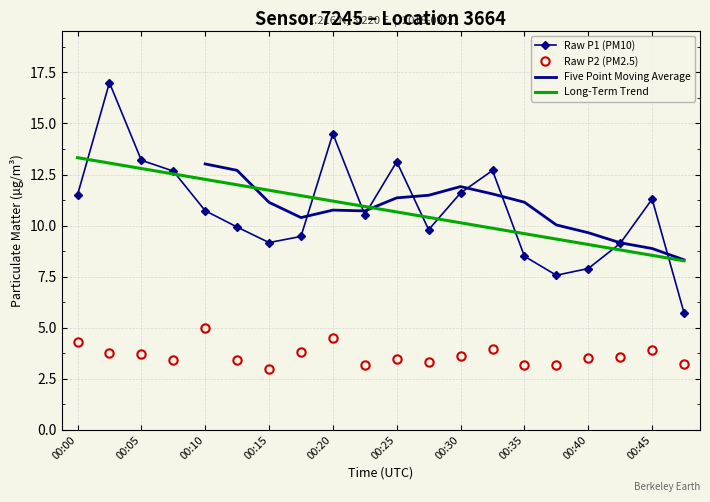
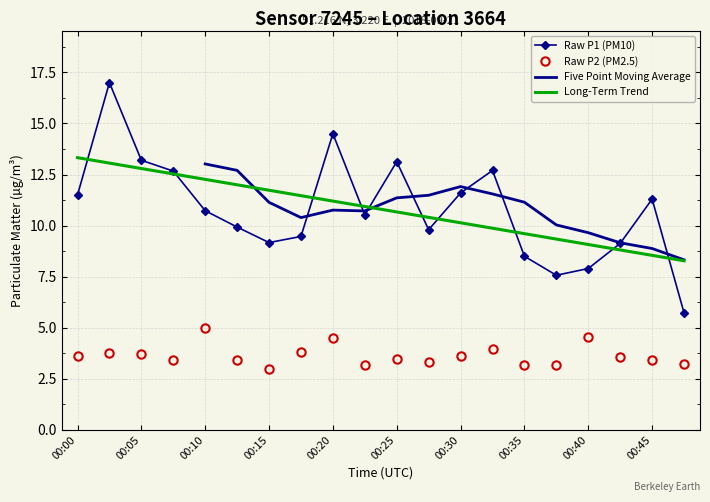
Raw P2 (PM2.5), 00:00: 4.3 -> 3.6
Raw P2 (PM2.5), 00:40: 3.5 -> 4.6
Raw P2 (PM2.5), 00:45: 3.9 -> 3.4
